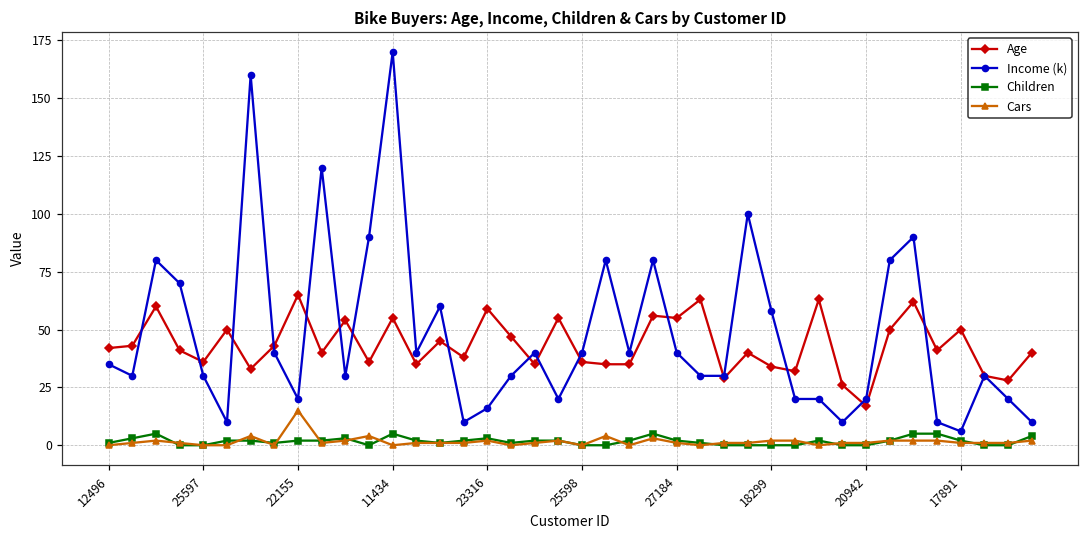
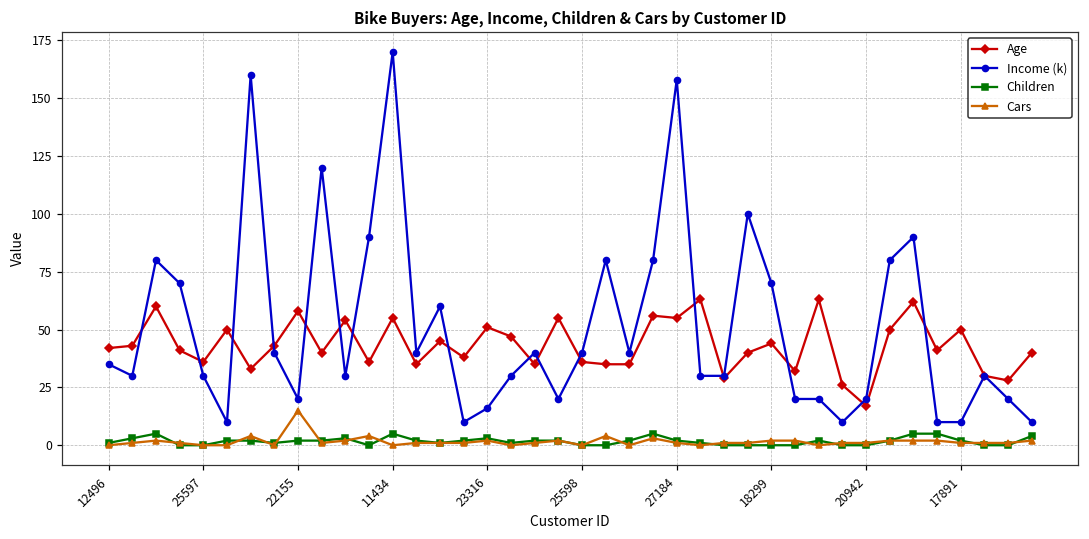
Age, 22155: 65 -> 58
Age, 23316: 59 -> 51
Income (k), 27184: 40 -> 158
Age, 18299: 34 -> 44
Income (k), 18299: 58 -> 70
Income (k), 17891: 6 -> 10
